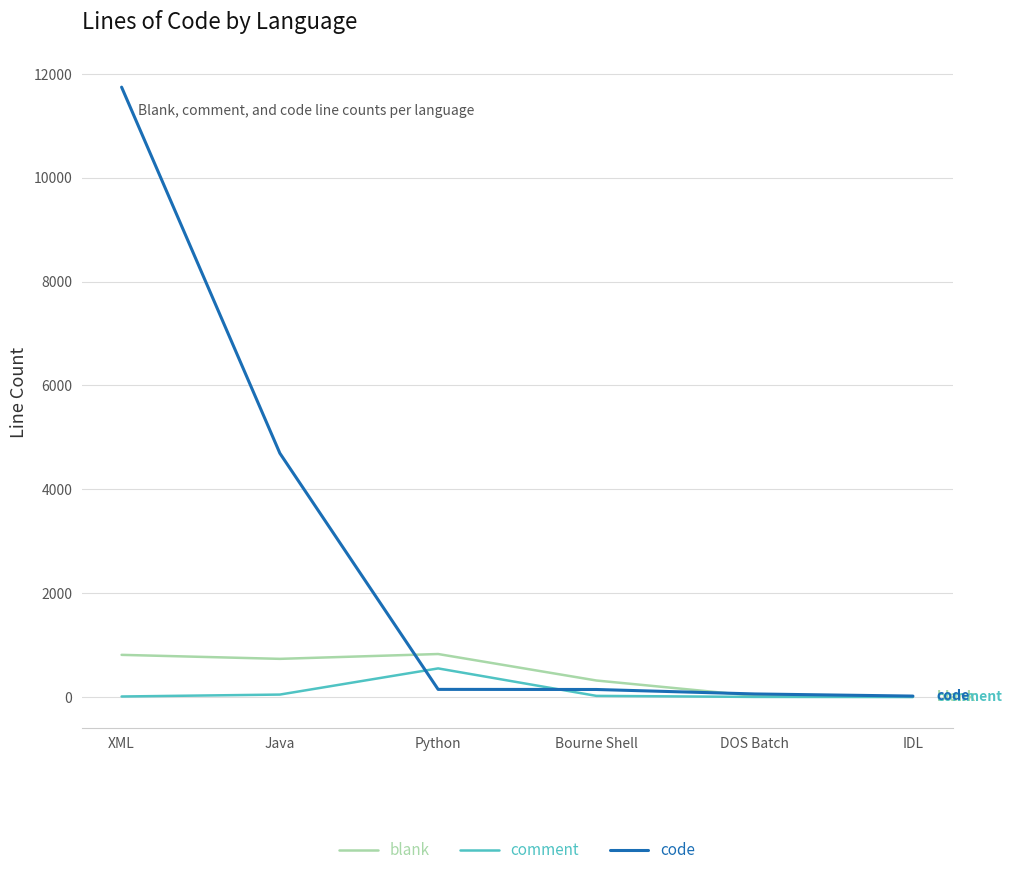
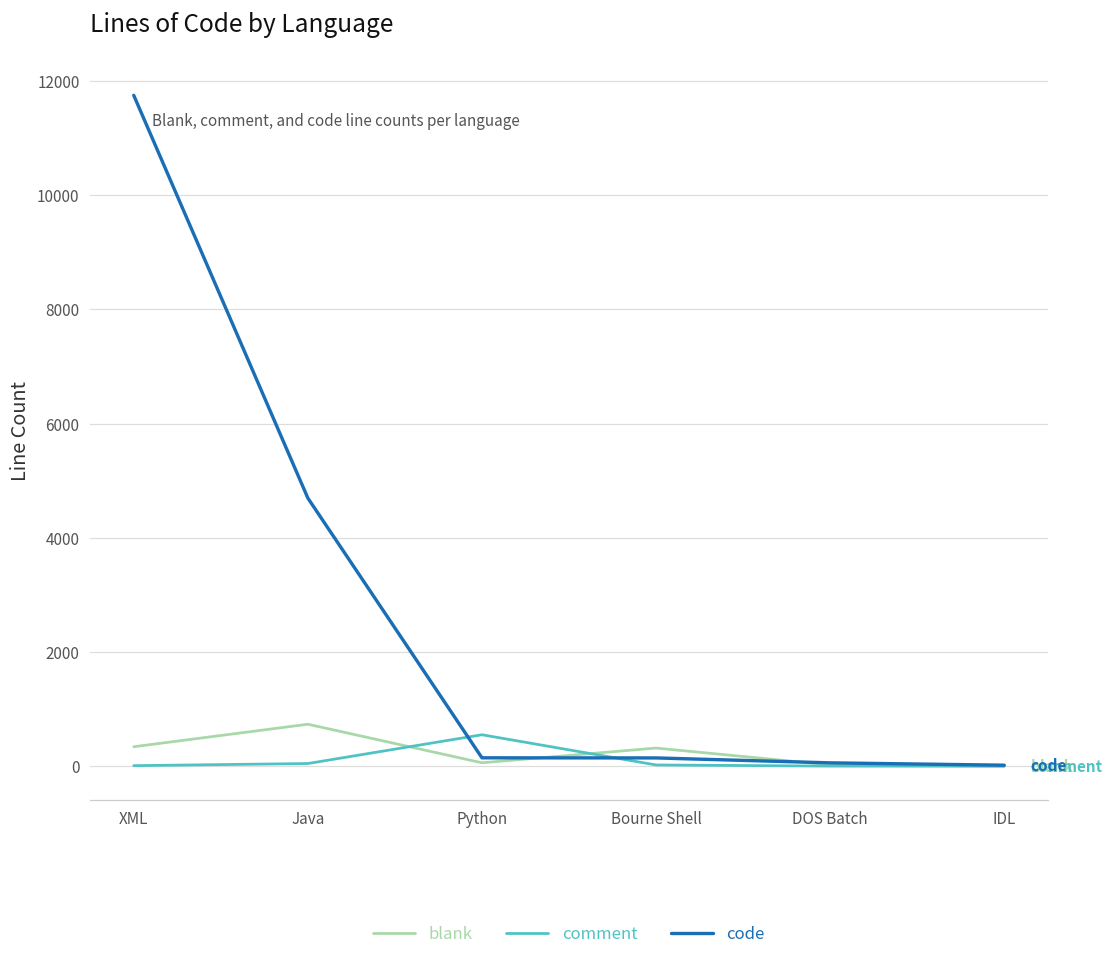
blank, XML: 800 -> 300
blank, Python: 800 -> 100
